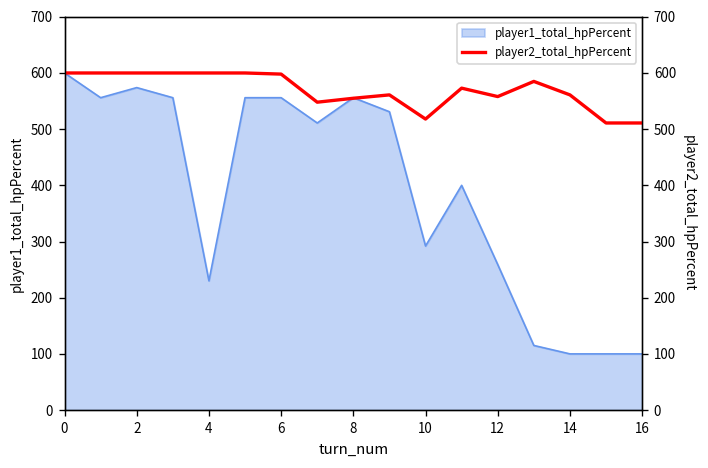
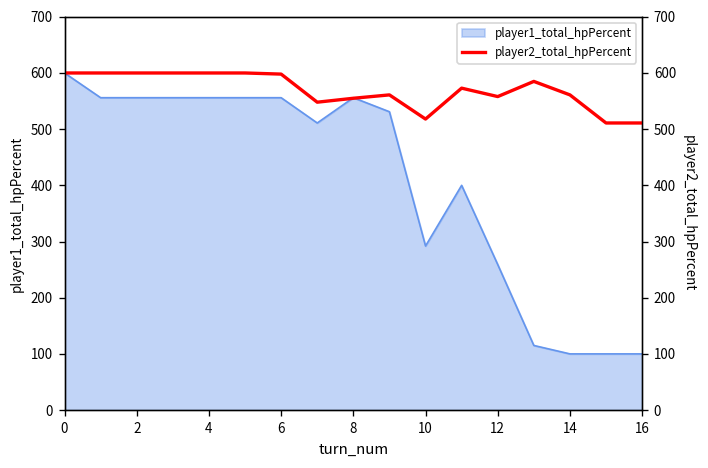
player1_total_hpPercent, 2: 570 -> 560
player1_total_hpPercent, 4: 230 -> 560
